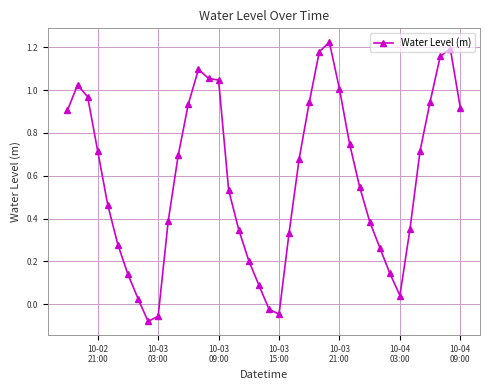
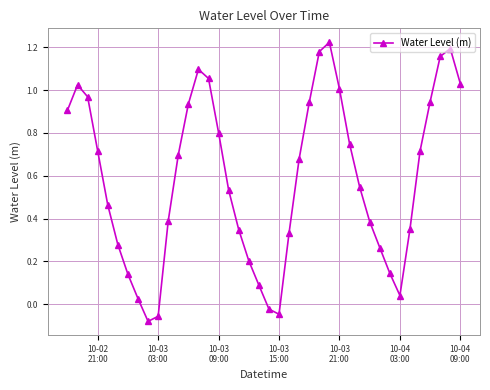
10-03 09:00: 1.05 -> 0.80
10-04 09:00: 0.92 -> 1.03
